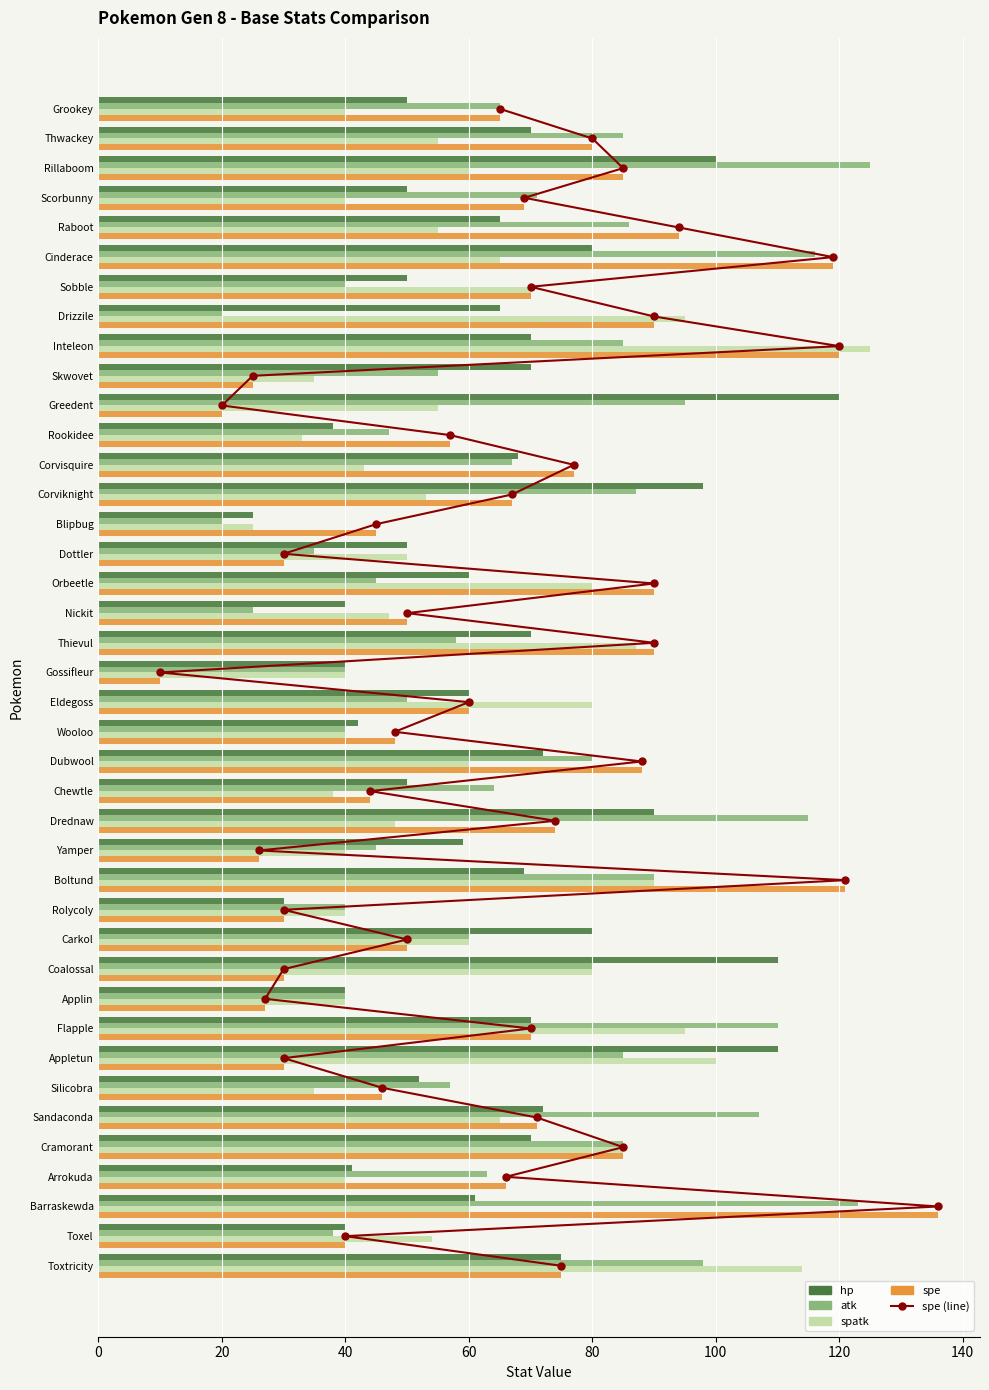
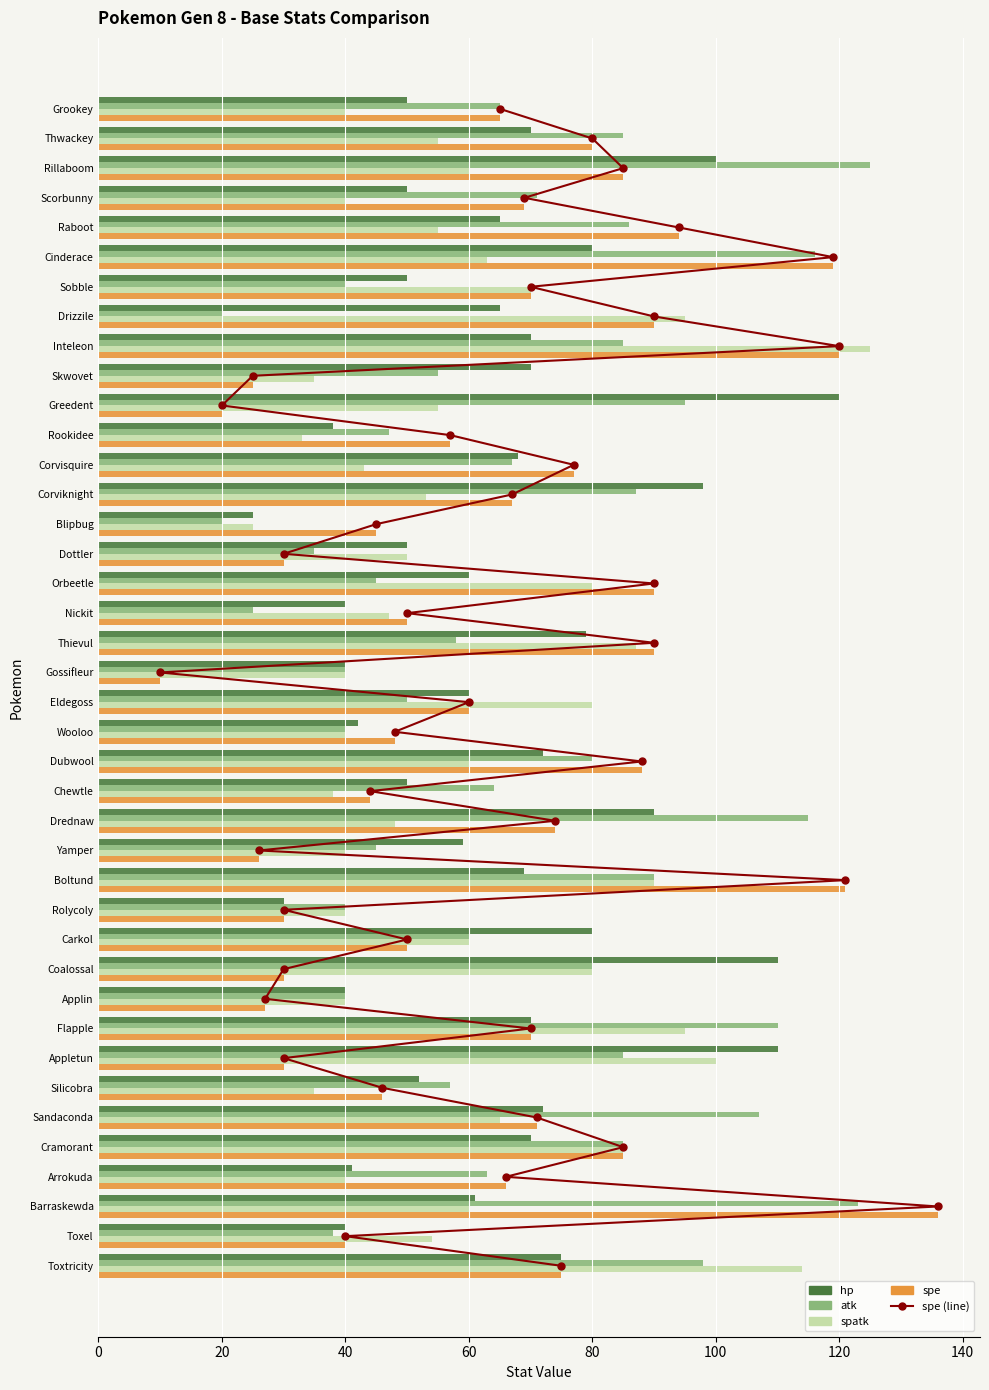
spatk, Cinderace: 65 -> 63
hp, Thievul: 70 -> 79
